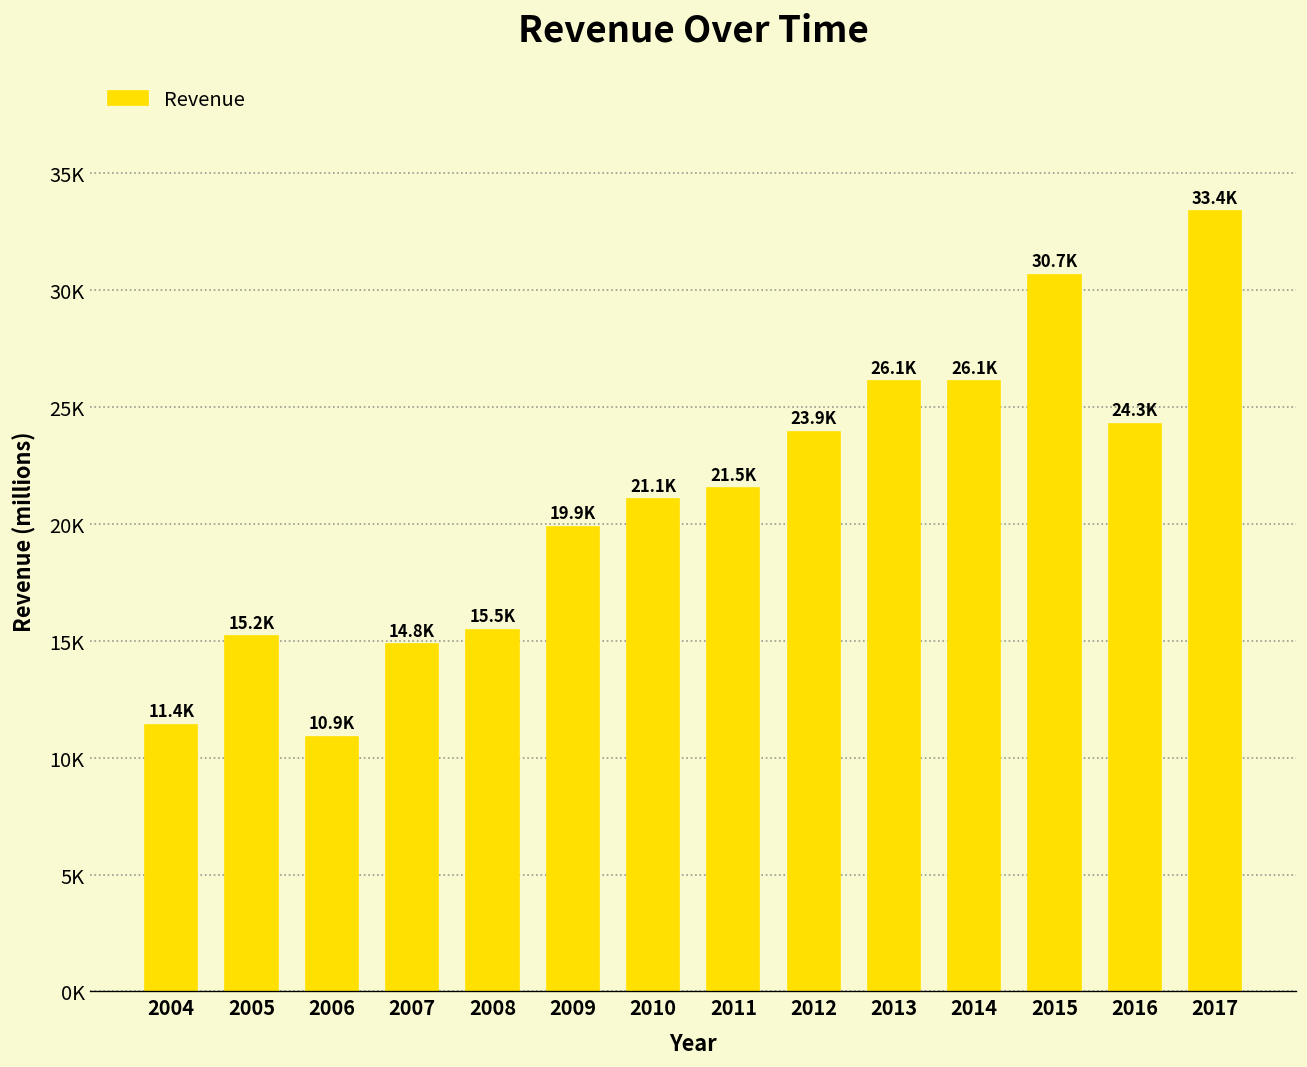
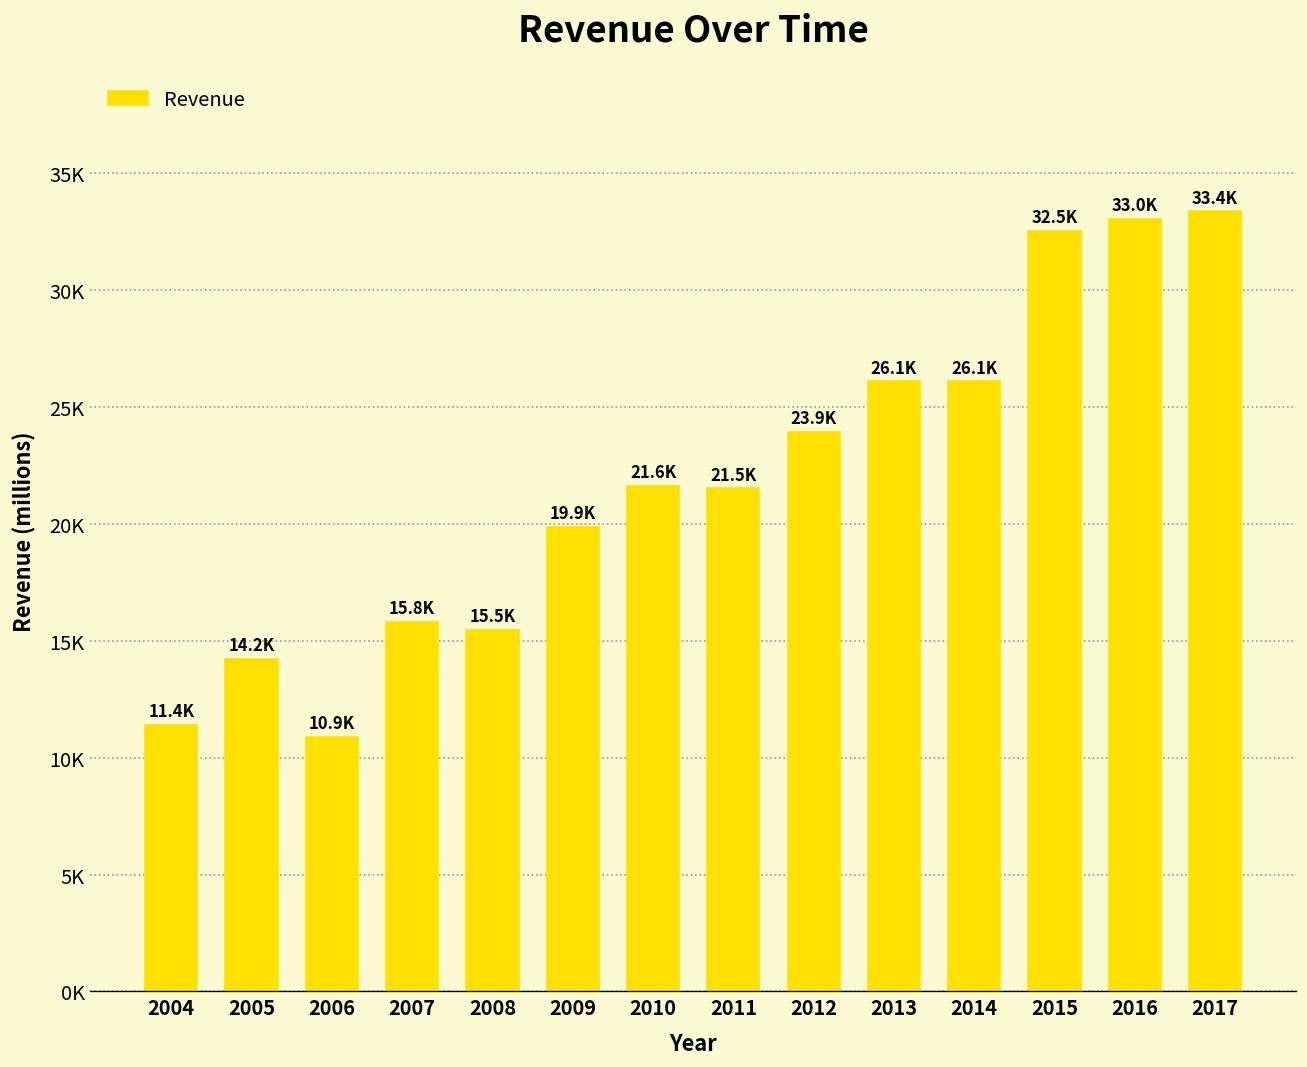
2005: 15.2K -> 14.2K
2007: 14.8K -> 15.8K
2010: 21.1K -> 21.6K
2015: 30.7K -> 32.5K
2016: 24.3K -> 33.0K
